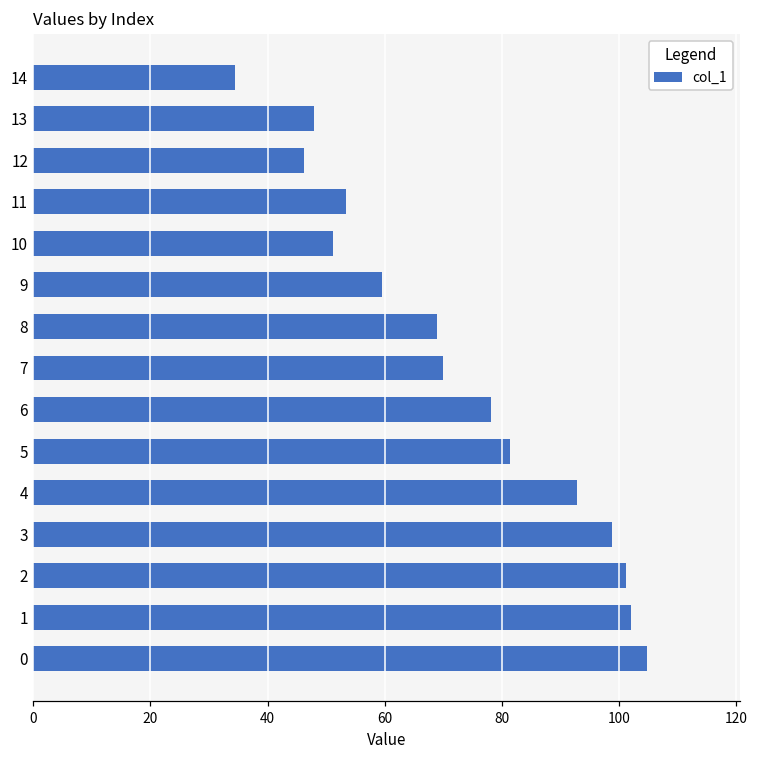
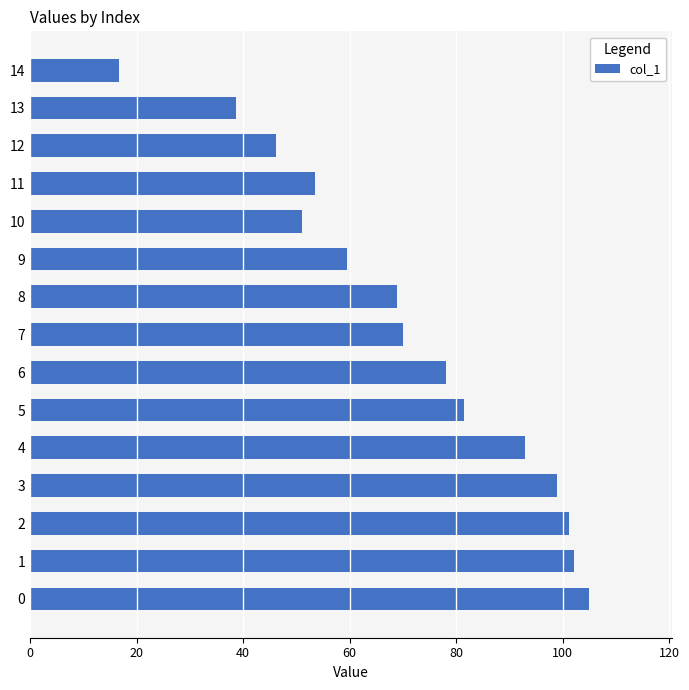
14: 34 -> 17
13: 48 -> 39
